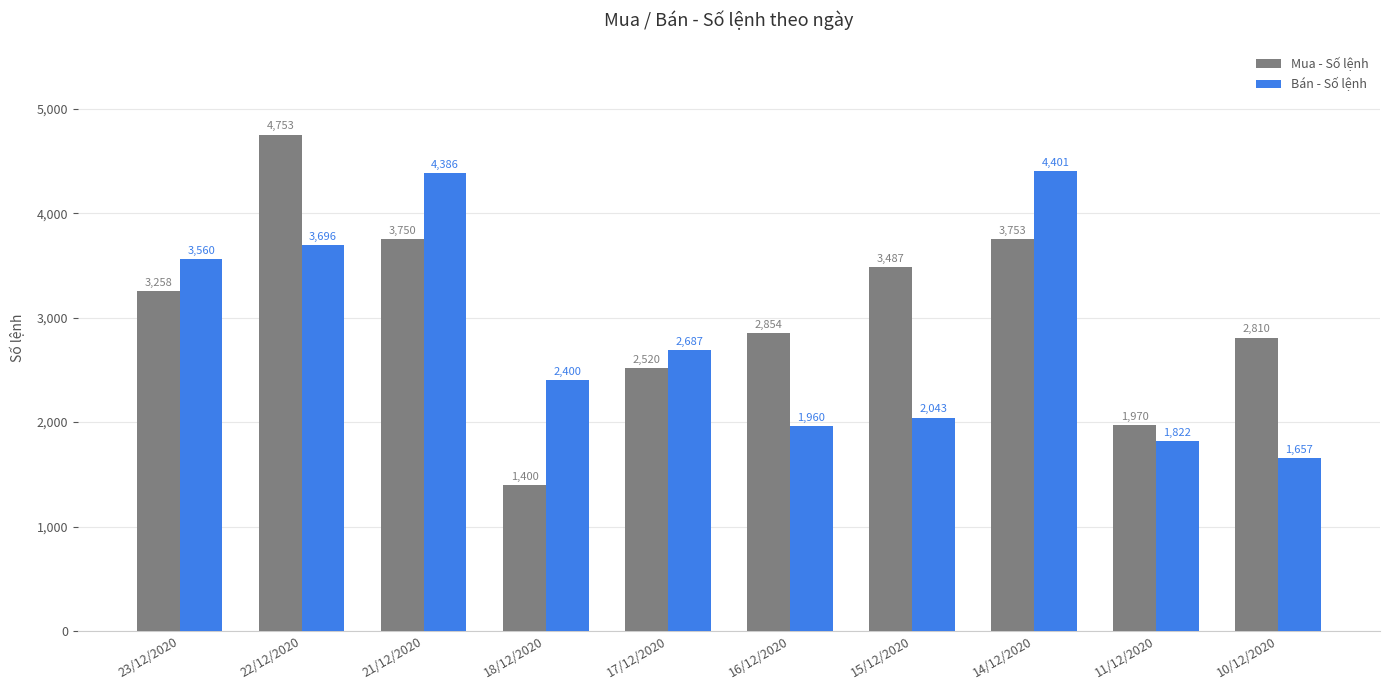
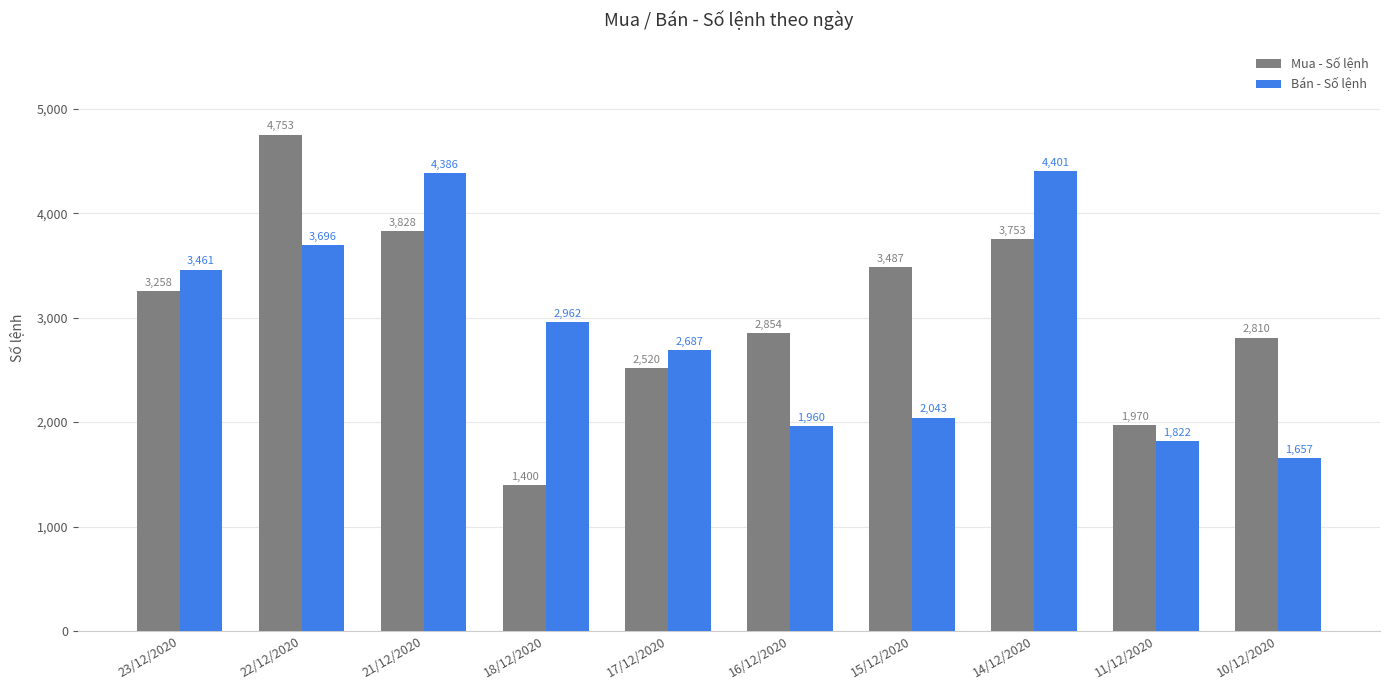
Bán - Số lệnh, 23/12/2020: 3,560 -> 3,461
Mua - Số lệnh, 21/12/2020: 3,750 -> 3,828
Bán - Số lệnh, 18/12/2020: 2,400 -> 2,962
